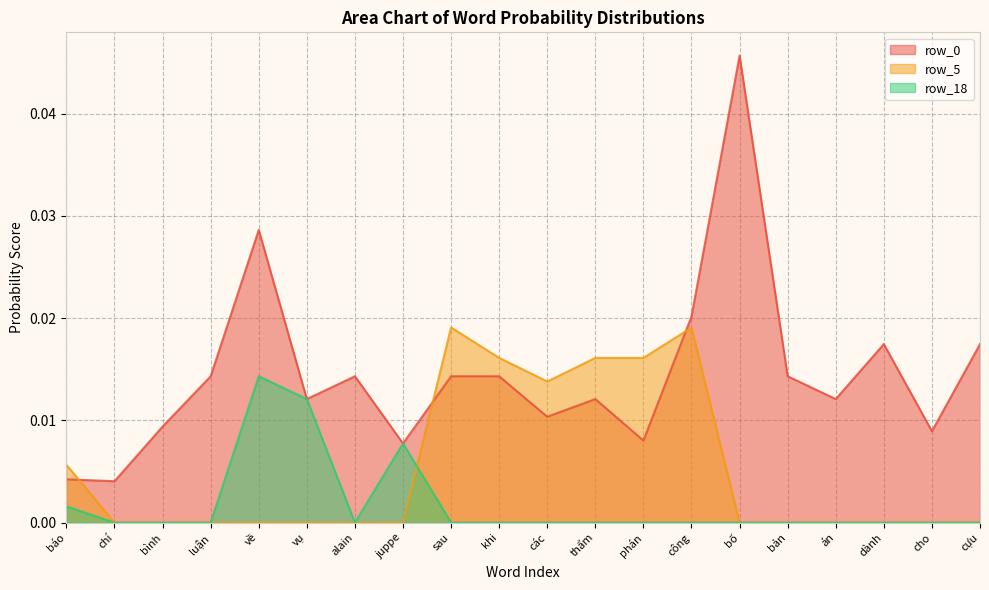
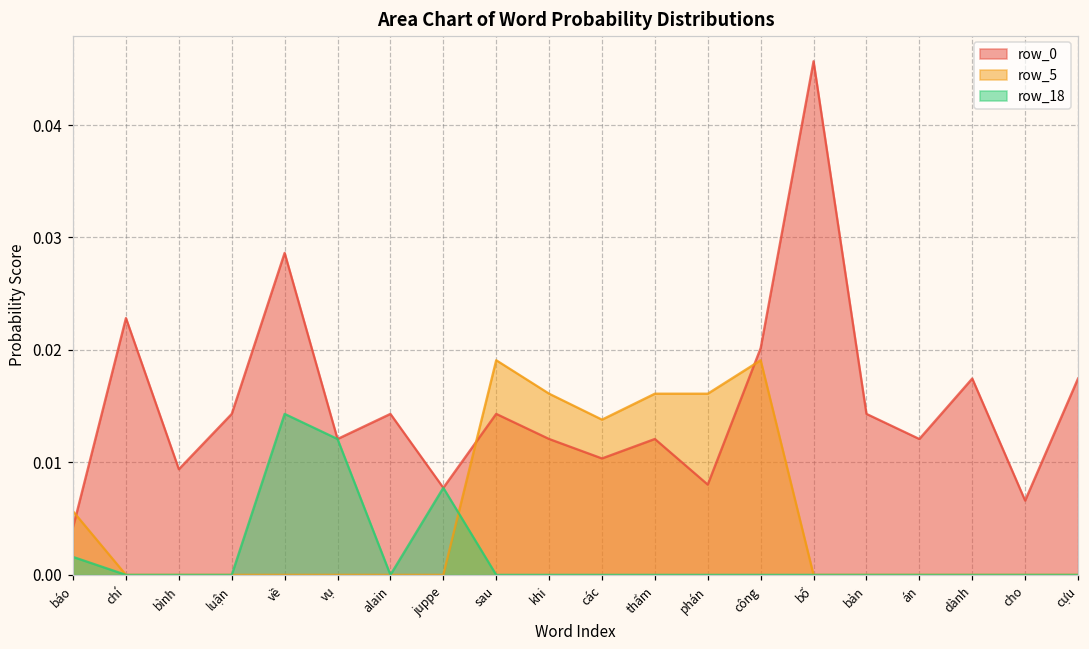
row_0, chí: 0.0041 -> 0.0228
row_0, khi: 0.0143 -> 0.0121
row_0, cho: 0.0089 -> 0.0066
